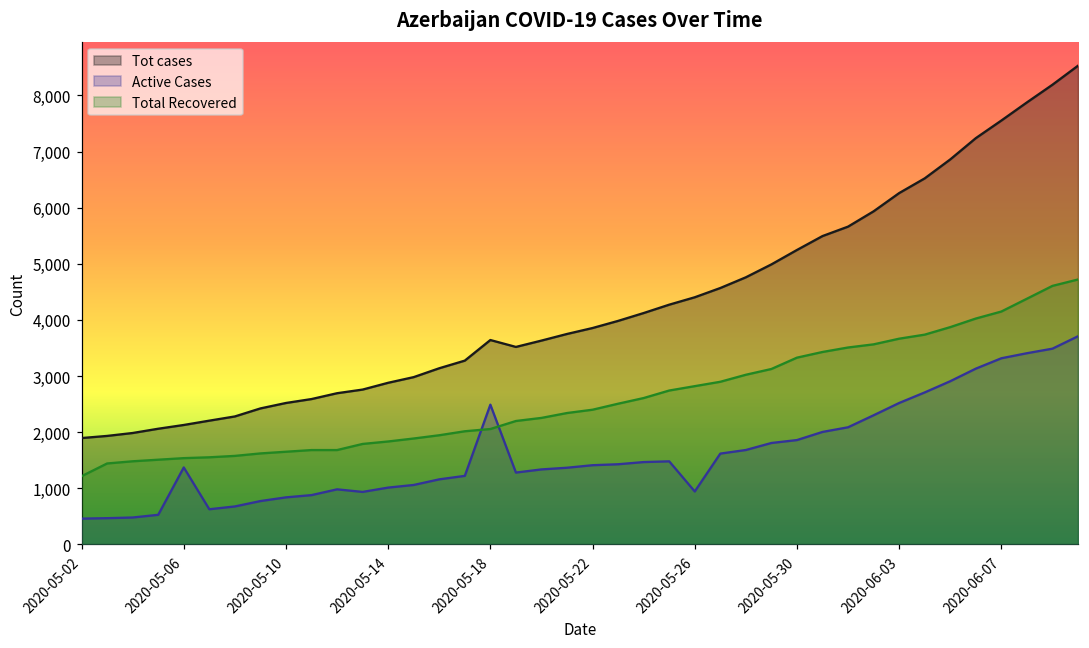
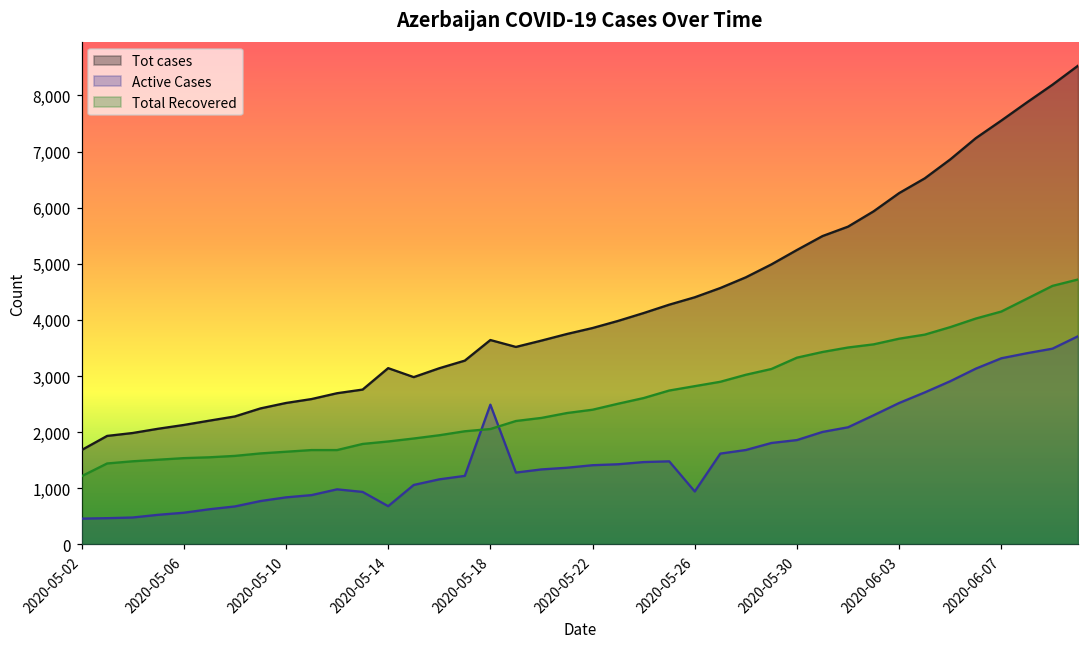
Tot cases, 2020-05-02: 1,900 -> 1,700
Active Cases, 2020-05-06: 1,400 -> 600
Tot cases, 2020-05-14: 2,900 -> 3,100
Active Cases, 2020-05-14: 1,000 -> 700
